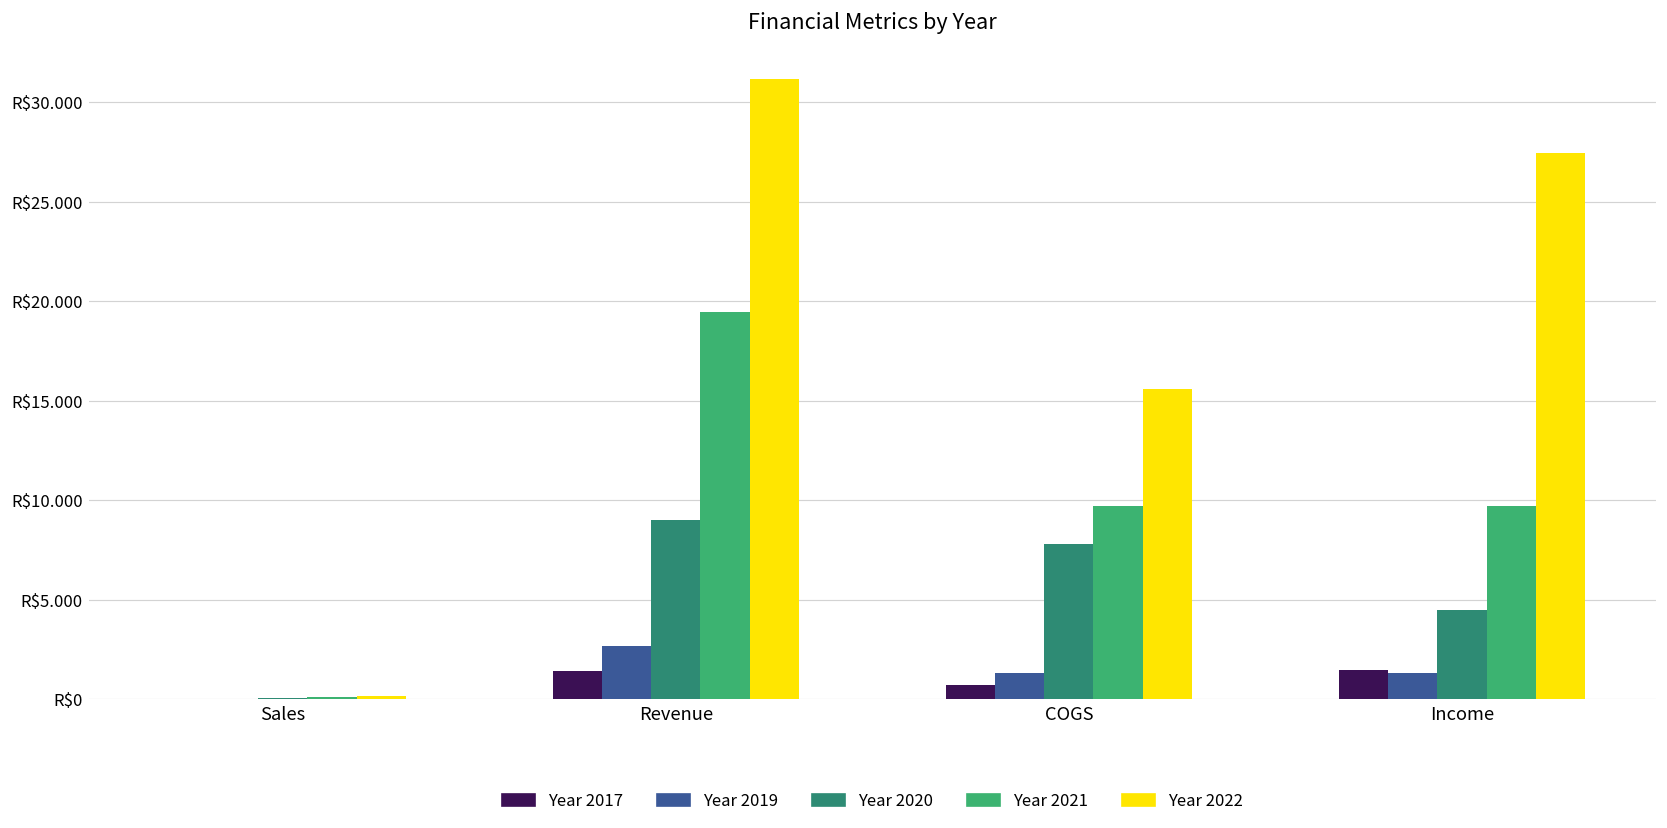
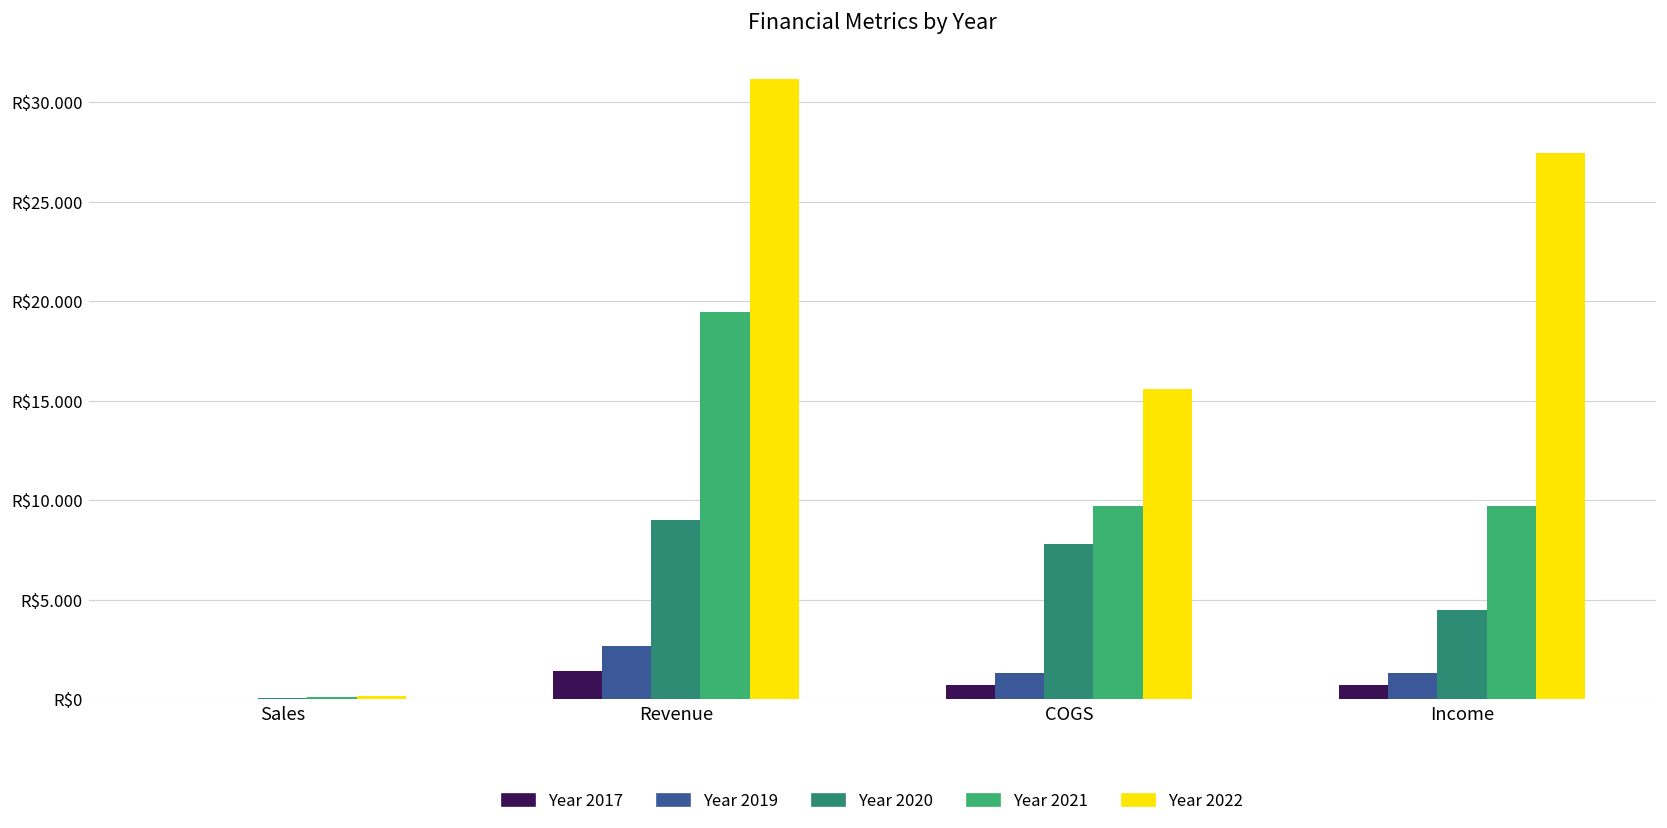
Year 2017, Income: R$1.5 -> R$0.7
